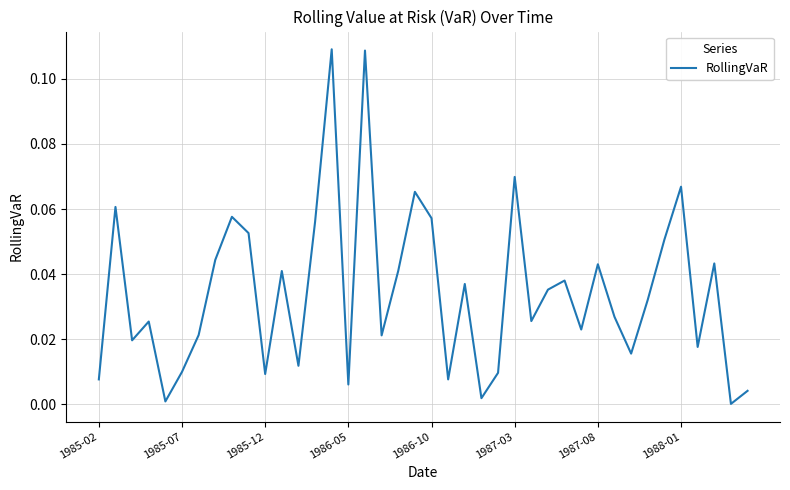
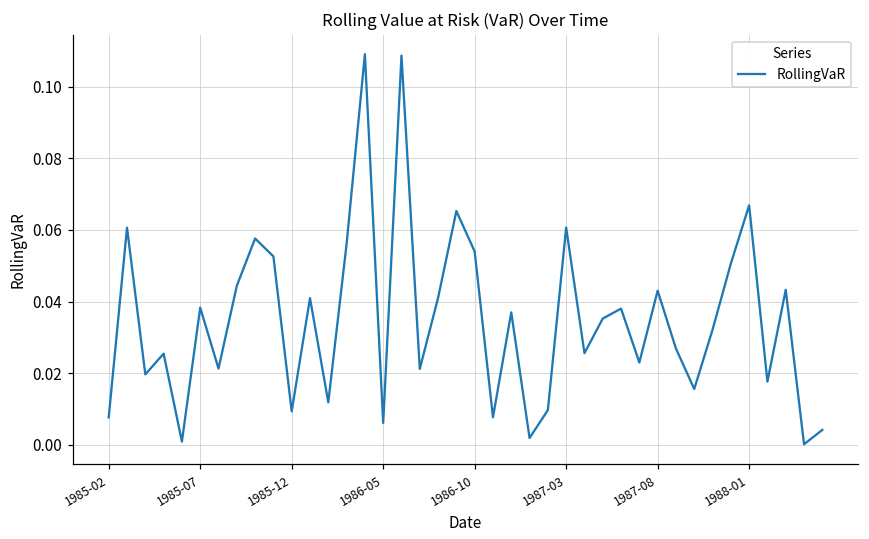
1985-07: 0.010 -> 0.038
1986-10: 0.057 -> 0.054
1987-03: 0.070 -> 0.061
